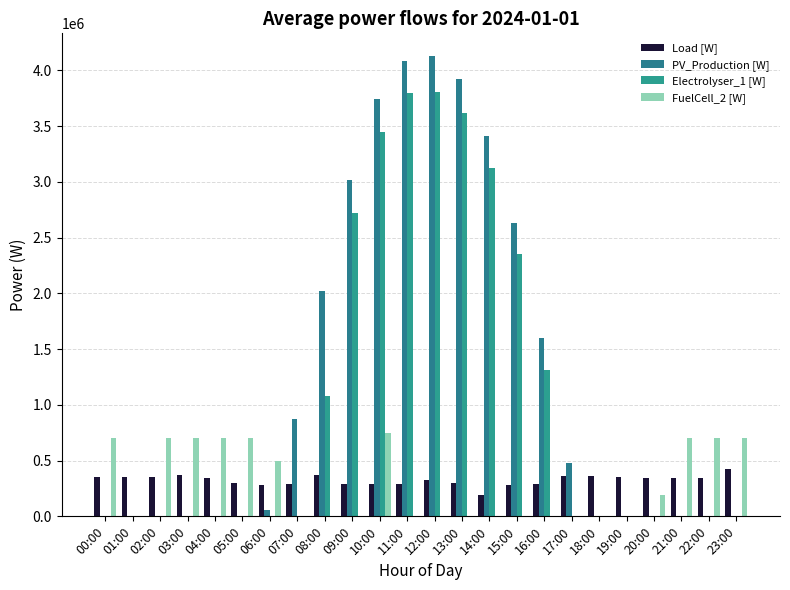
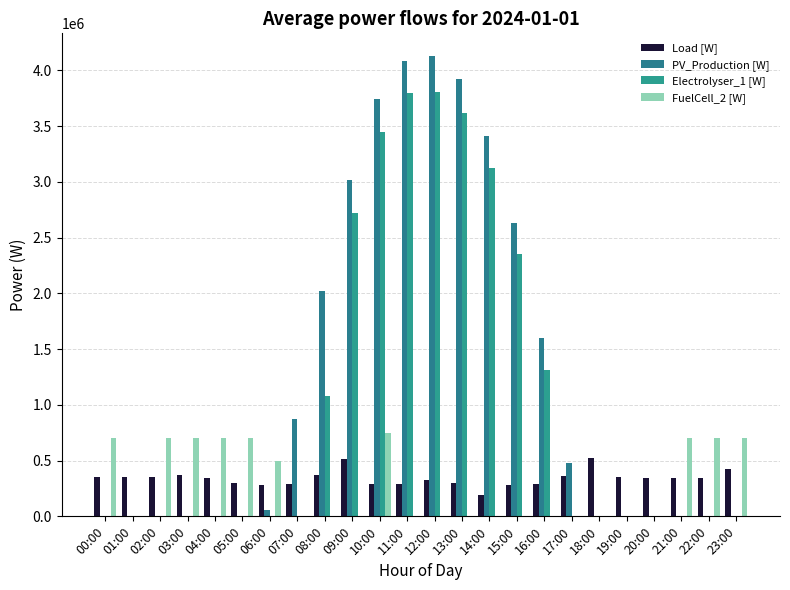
Load [W], 09:00: 290000 -> 510000
Load [W], 18:00: 360000 -> 530000
FuelCell_2 [W], 20:00: 190000 -> 0
